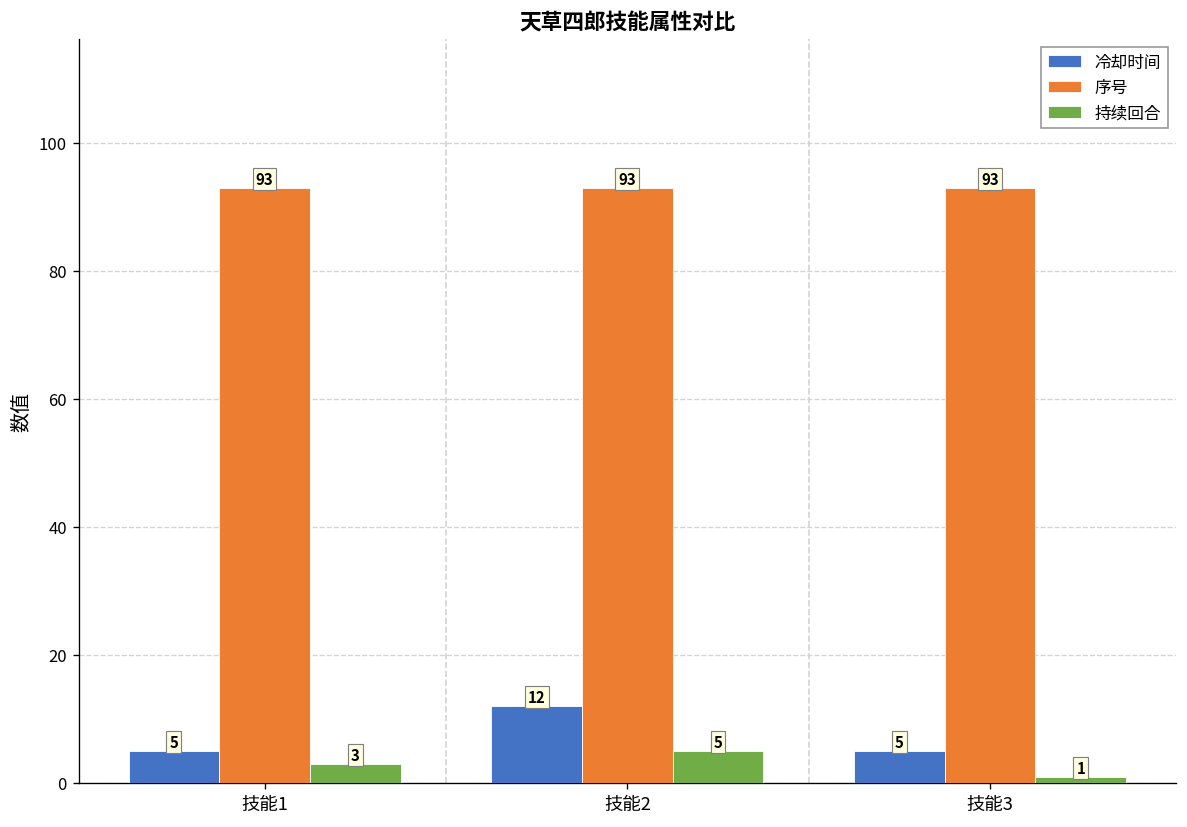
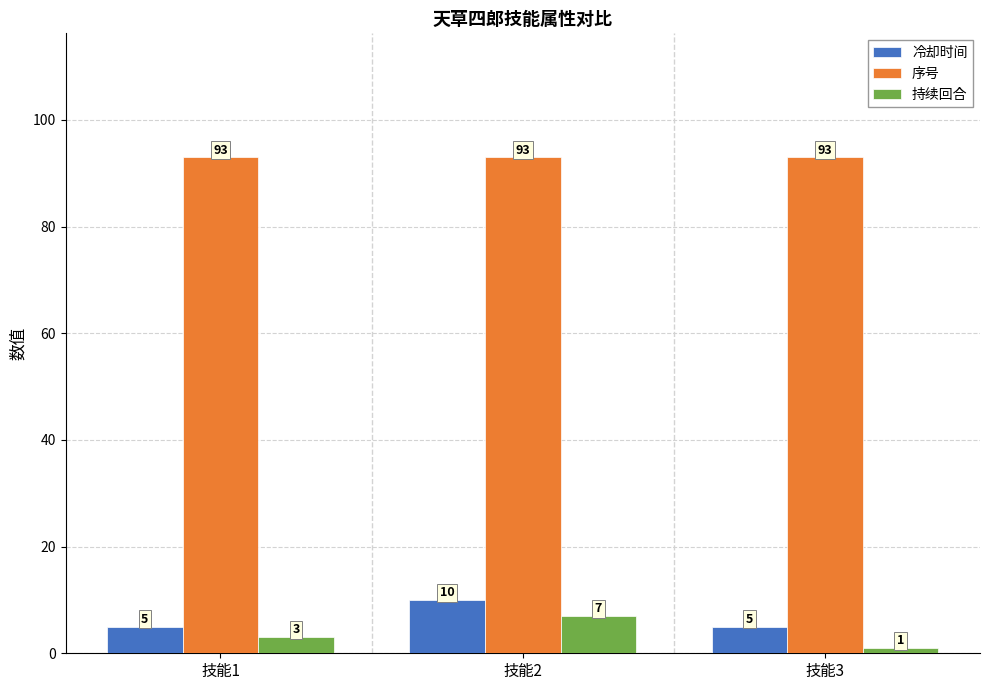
冷却时间, 技能2: 12 -> 10
持续回合, 技能2: 5 -> 7
